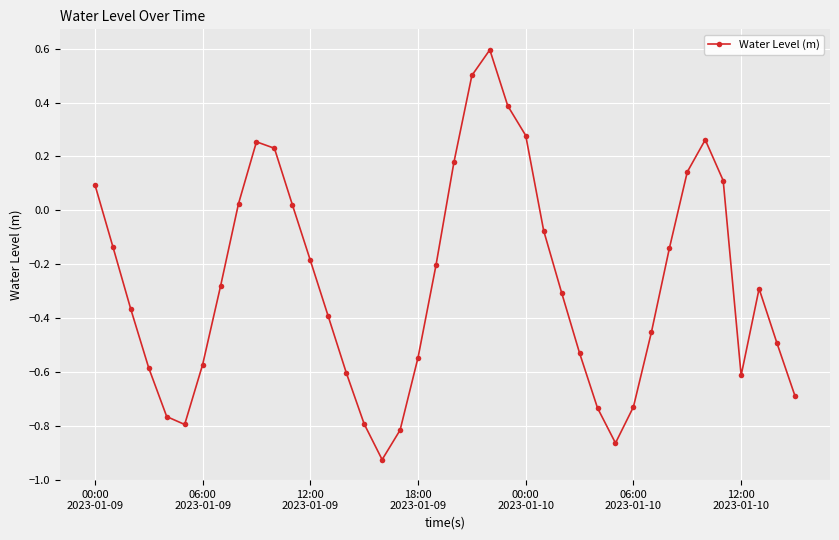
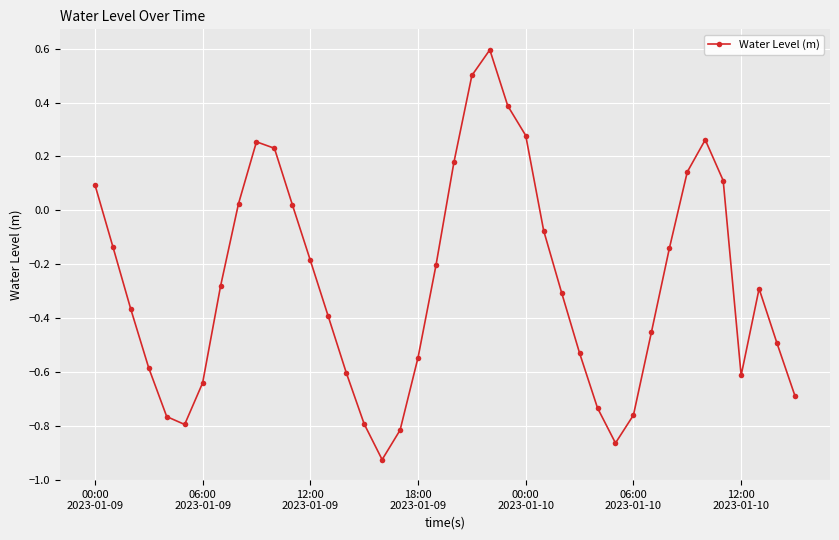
06:00 2023-01-09: -0.57 -> -0.64
06:00 2023-01-10: -0.73 -> -0.76
